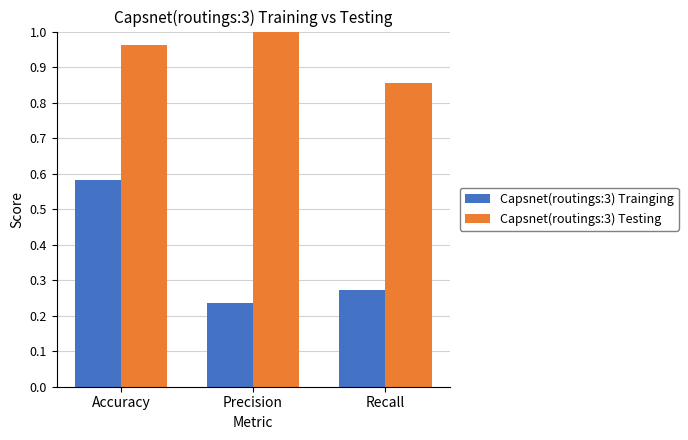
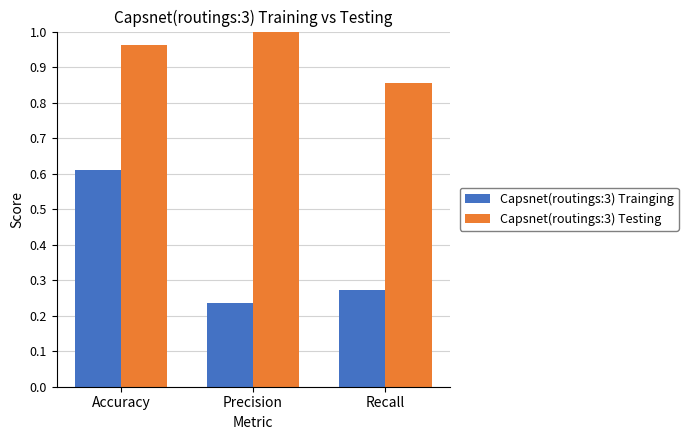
Capsnet(routings:3) Trainging, Accuracy: 0.58 -> 0.61
